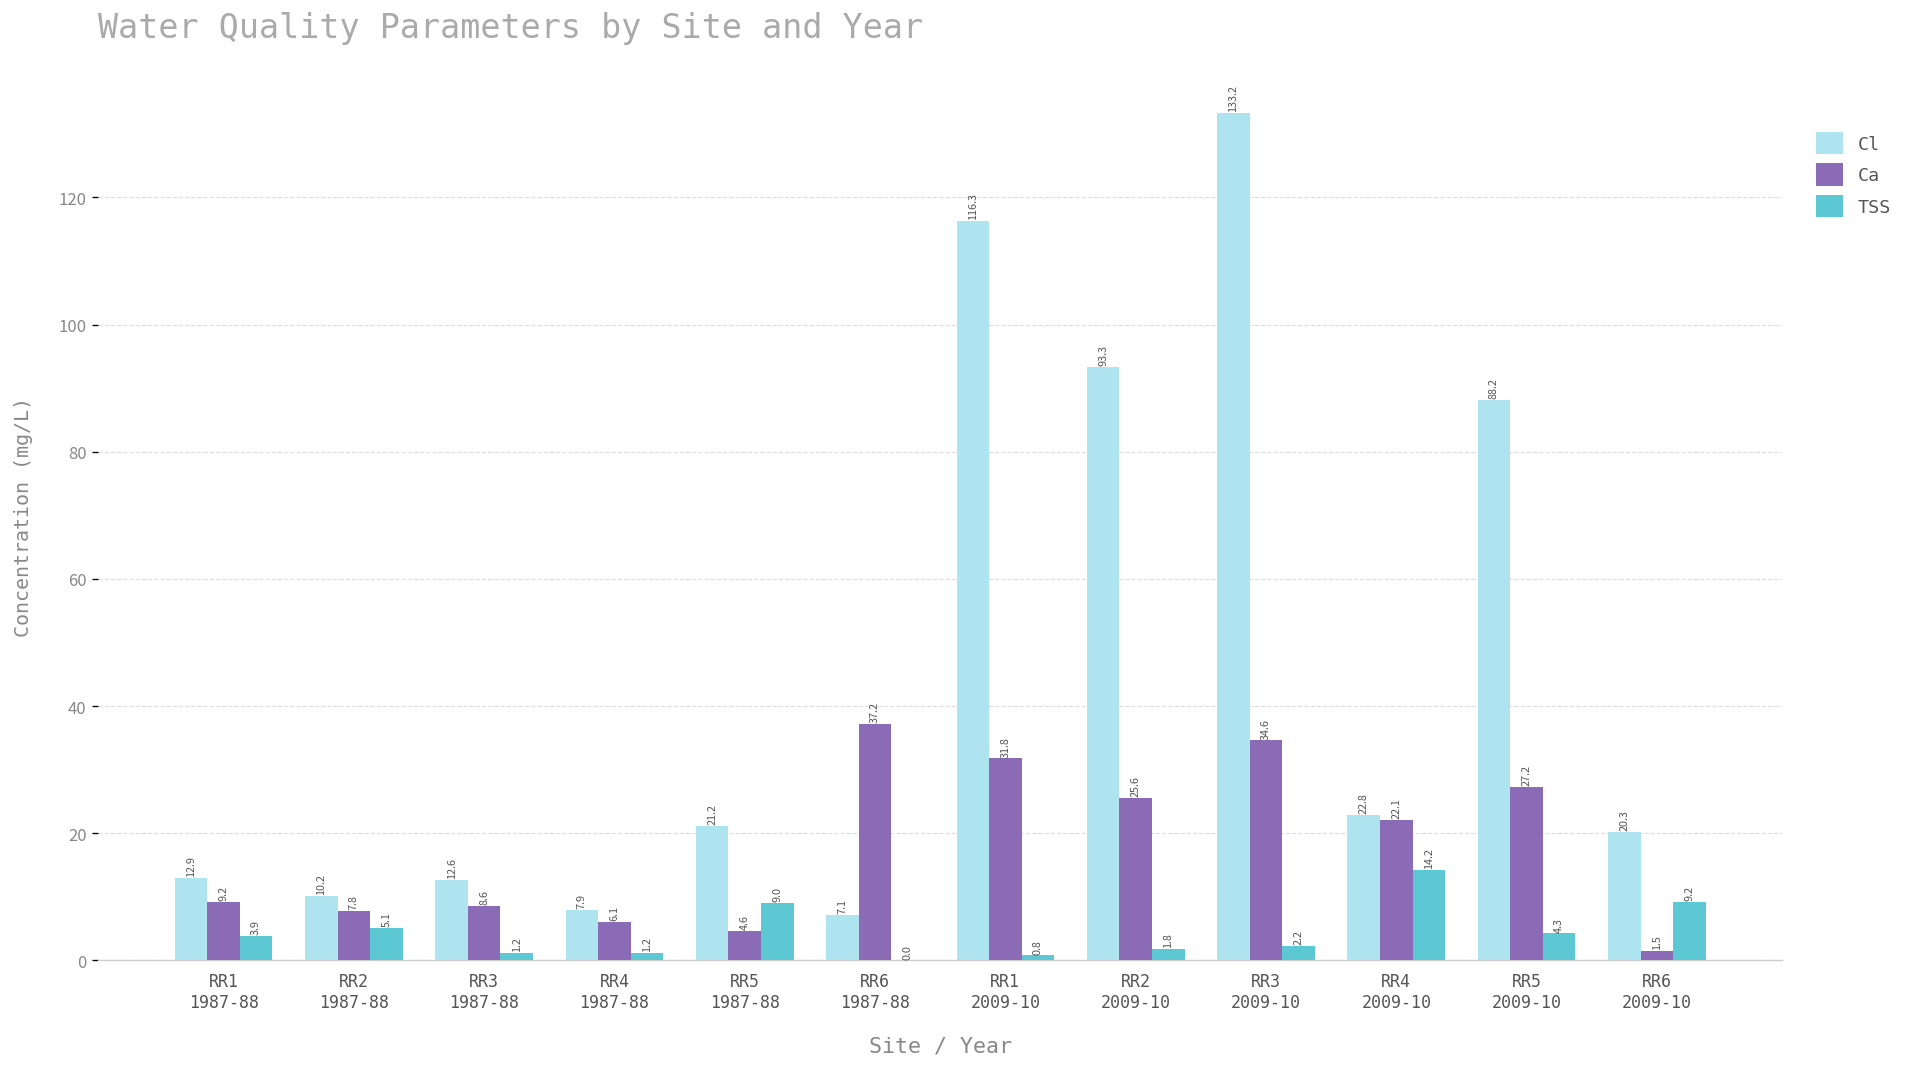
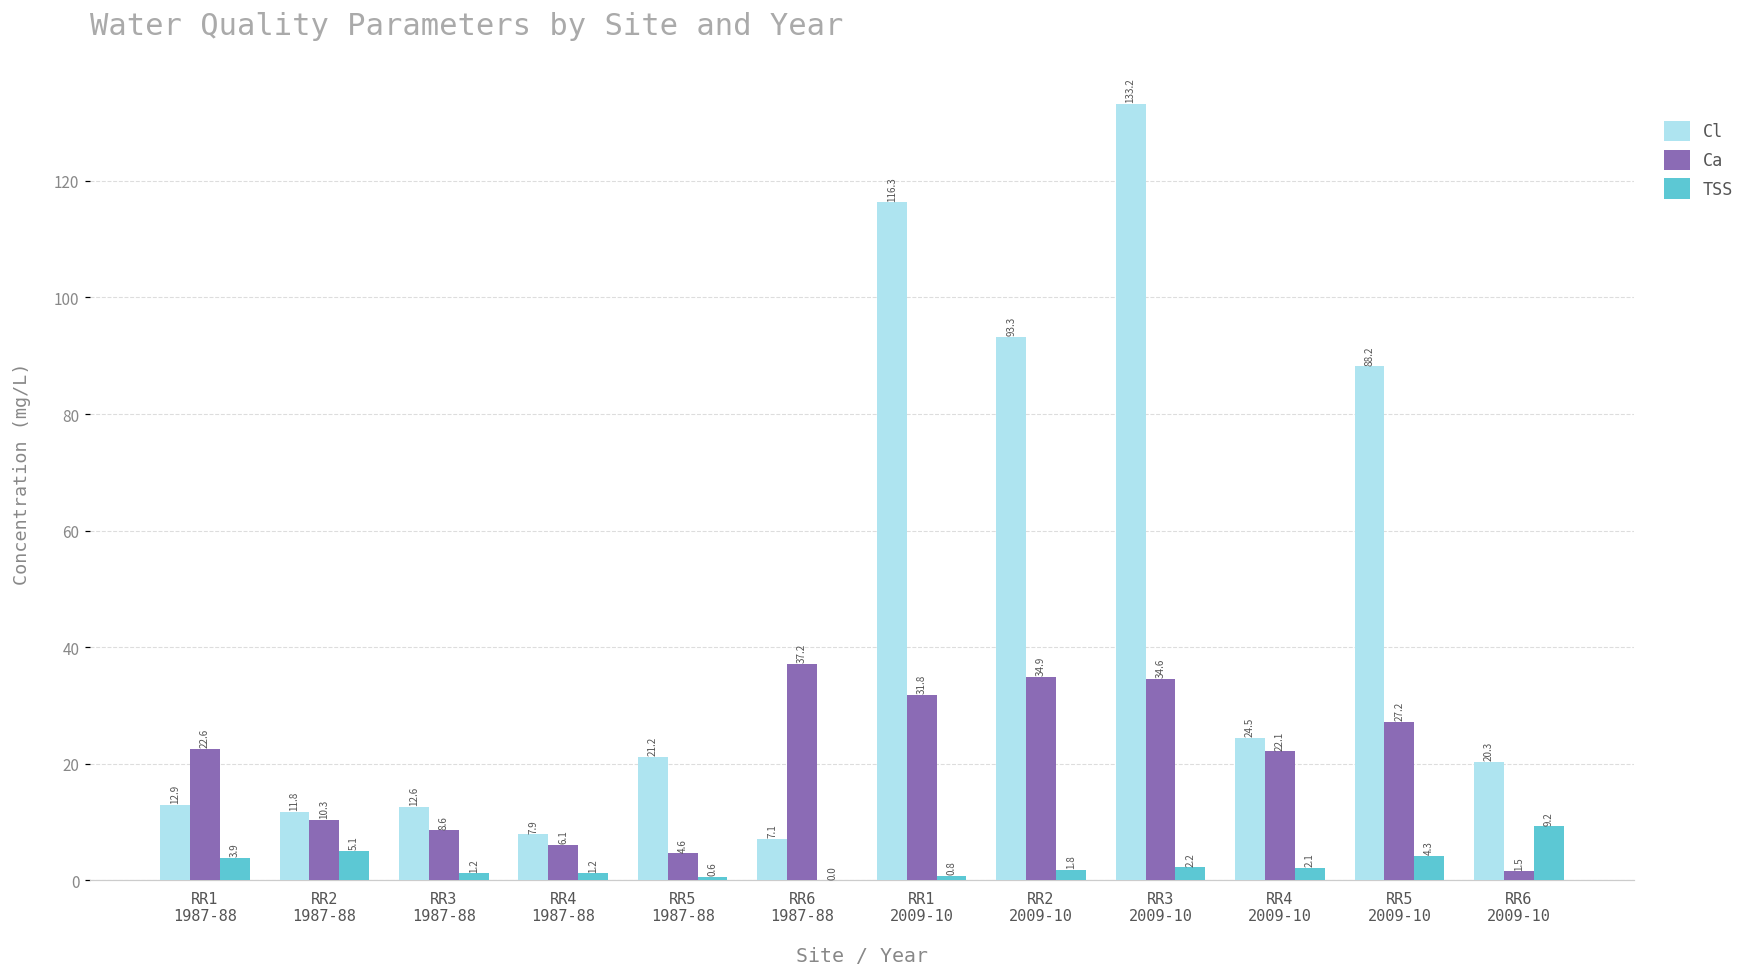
Ca, RR1 1987-88: 9.2 -> 22.6
Cl, RR2 1987-88: 10.2 -> 11.8
Ca, RR2 1987-88: 7.8 -> 10.3
TSS, RR5 1987-88: 9.0 -> 0.6
Ca, RR2 2009-10: 25.6 -> 34.9
Cl, RR4 2009-10: 22.8 -> 24.5
TSS, RR4 2009-10: 14.2 -> 2.1
